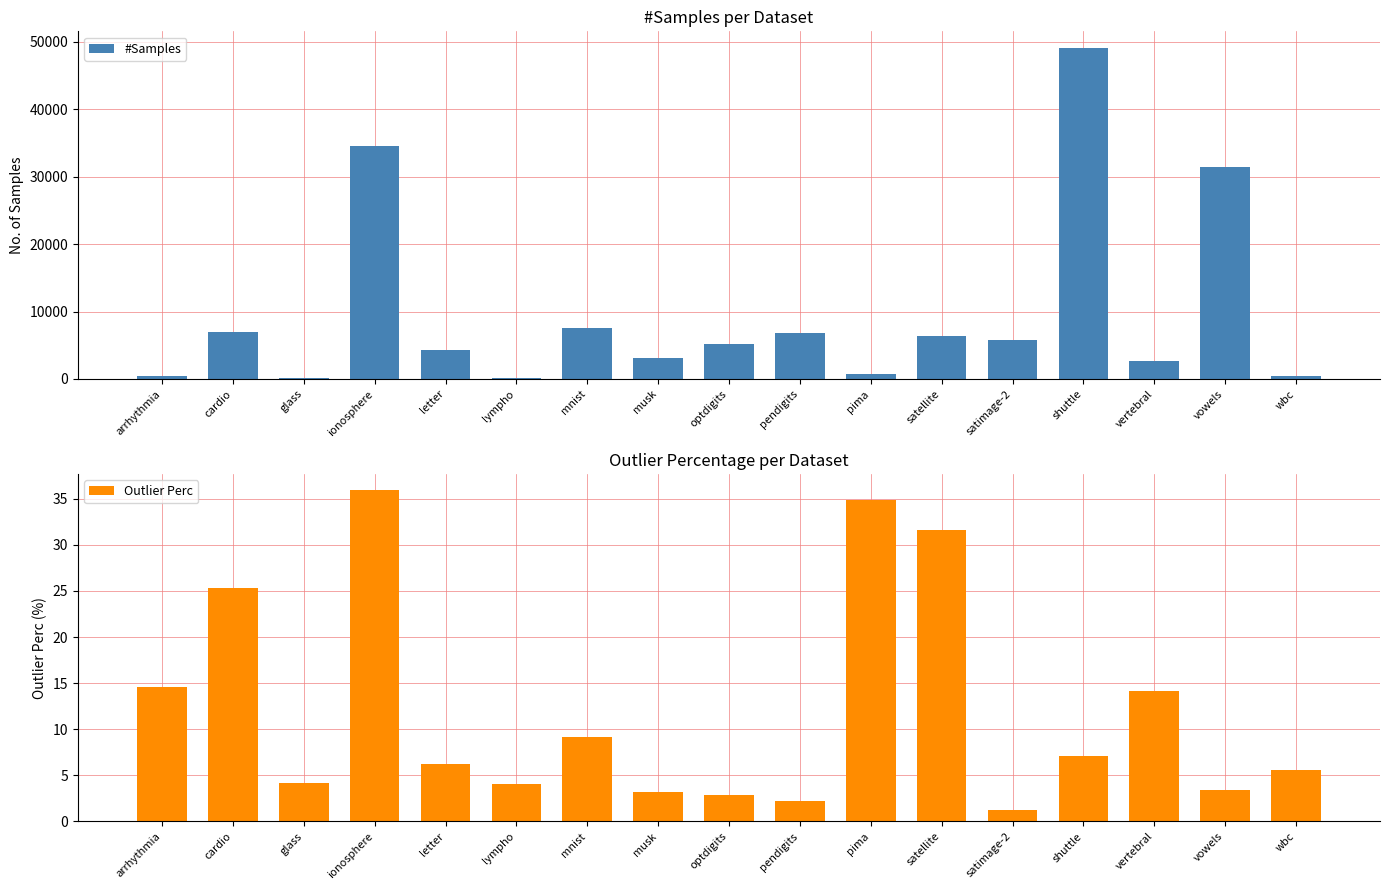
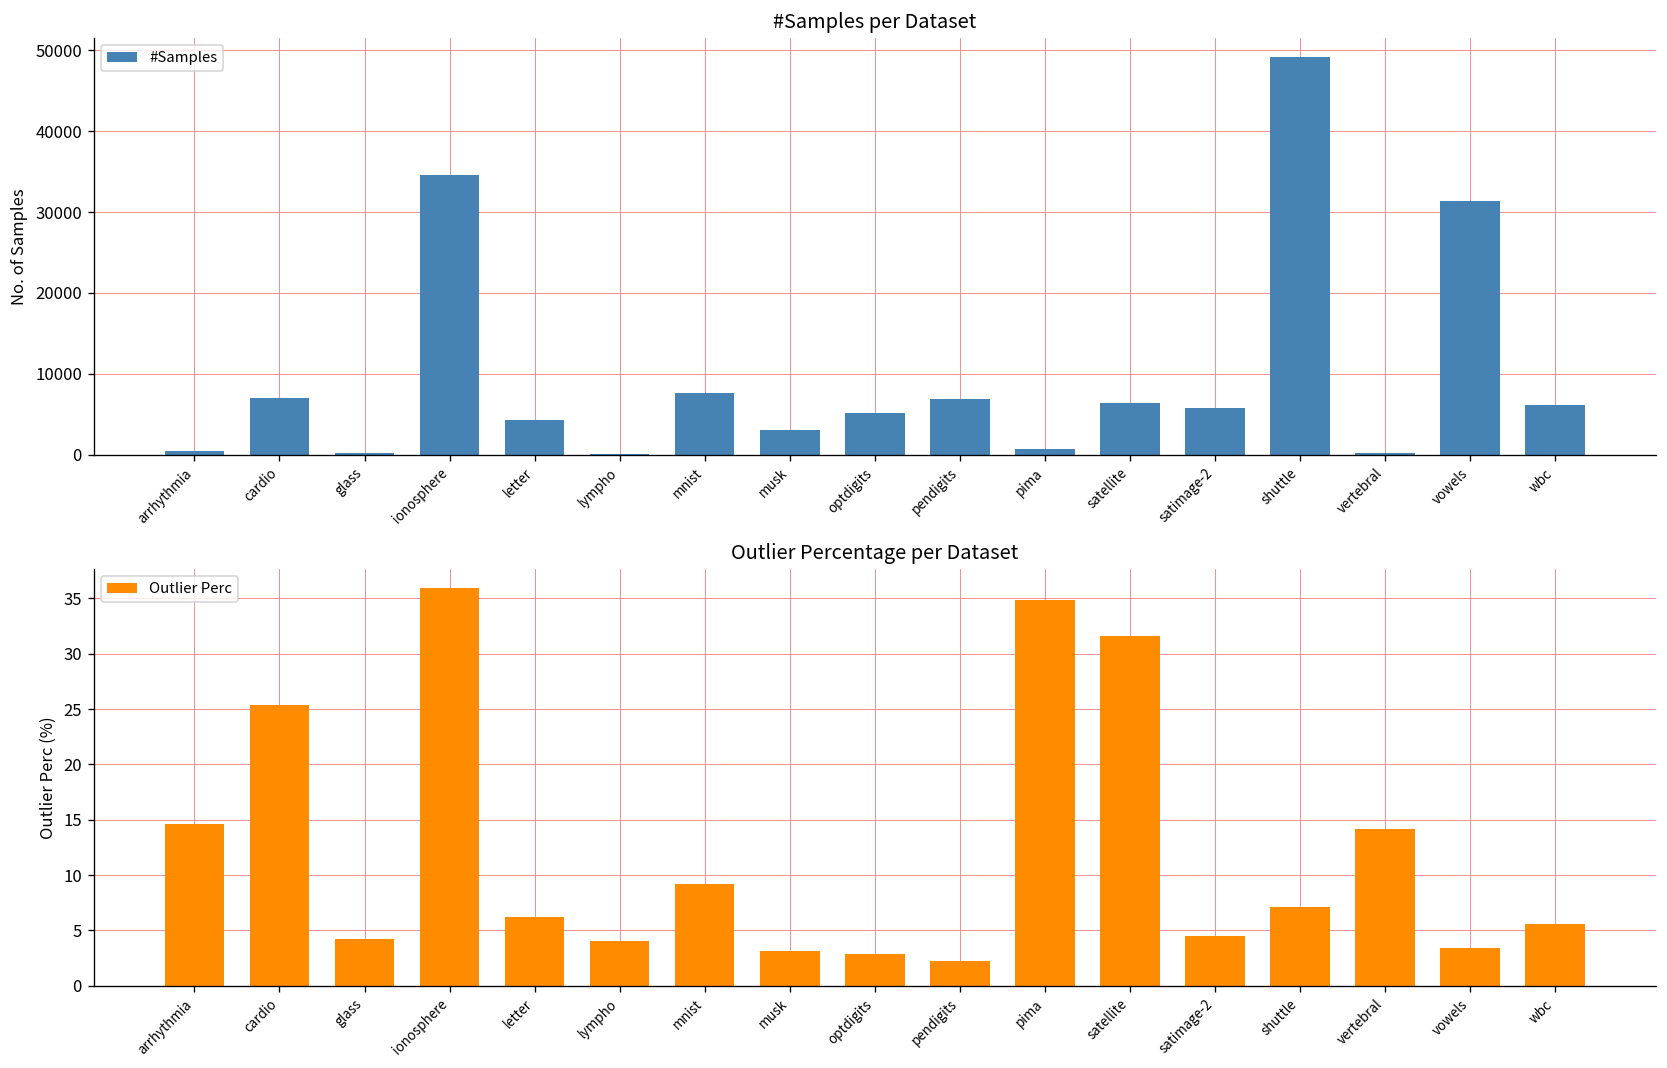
#Samples per Dataset, vertebral: 3000 -> 0
#Samples per Dataset, wbc: 0 -> 6000
Outlier Percentage per Dataset, satimage-2: 1 -> 5
